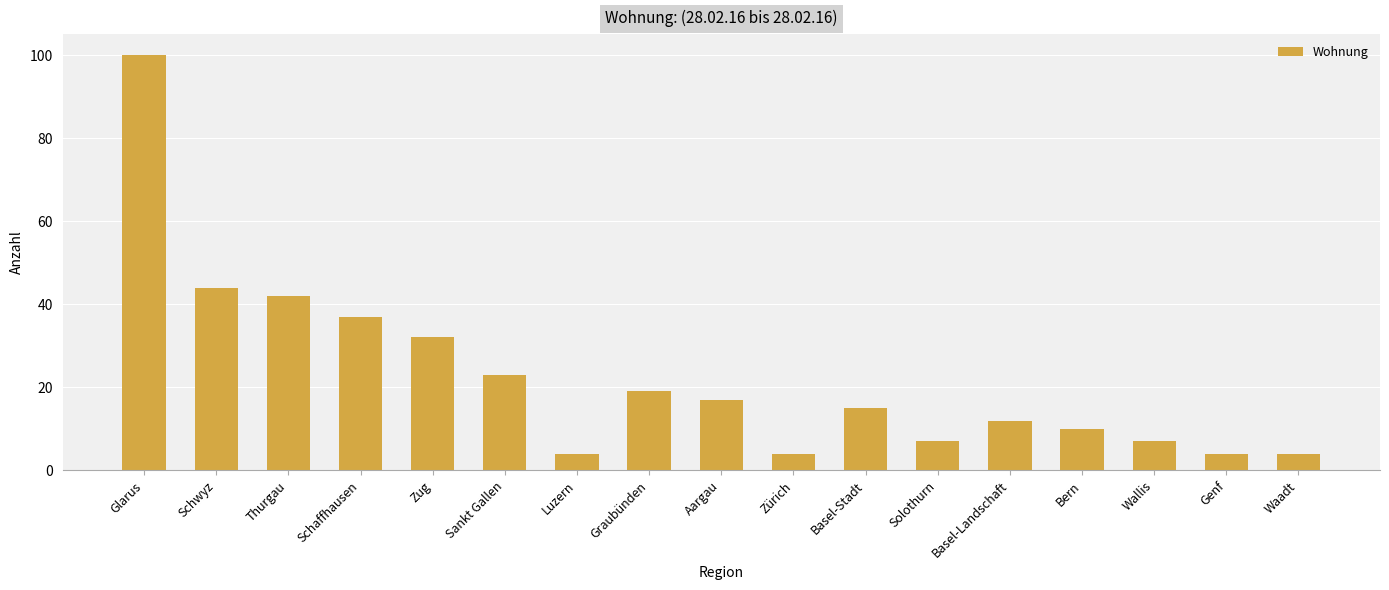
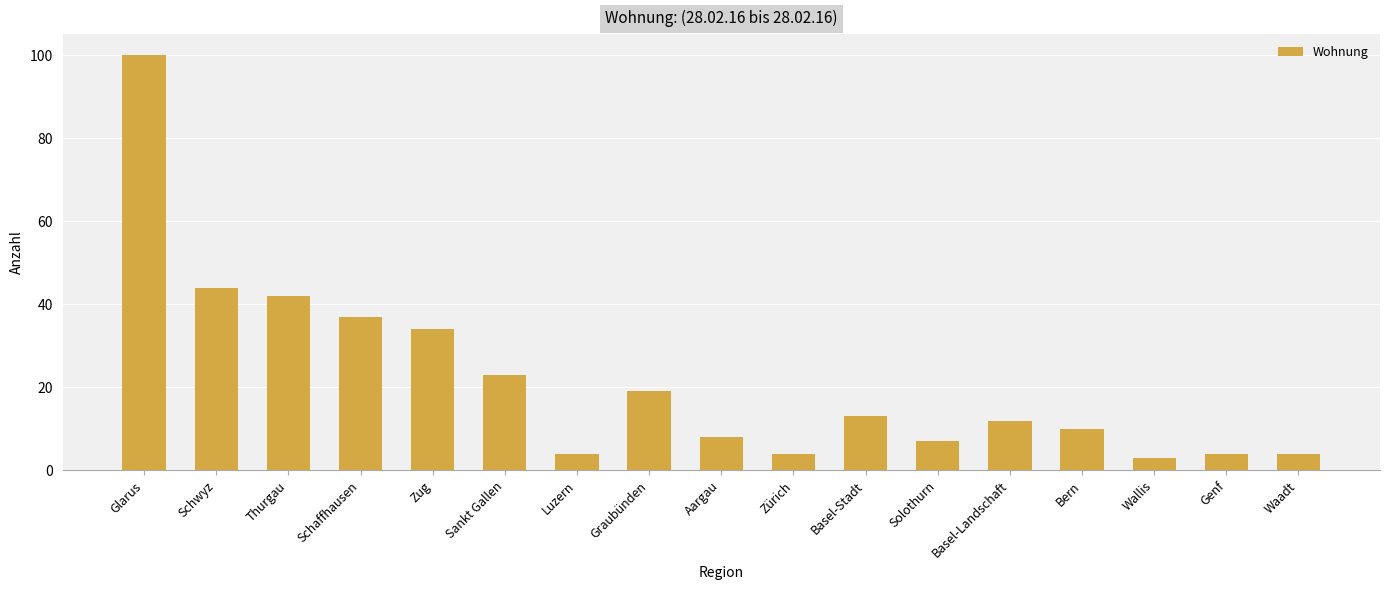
Zug: 32 -> 34
Aargau: 17 -> 8
Basel-Stadt: 15 -> 13
Wallis: 7 -> 3
